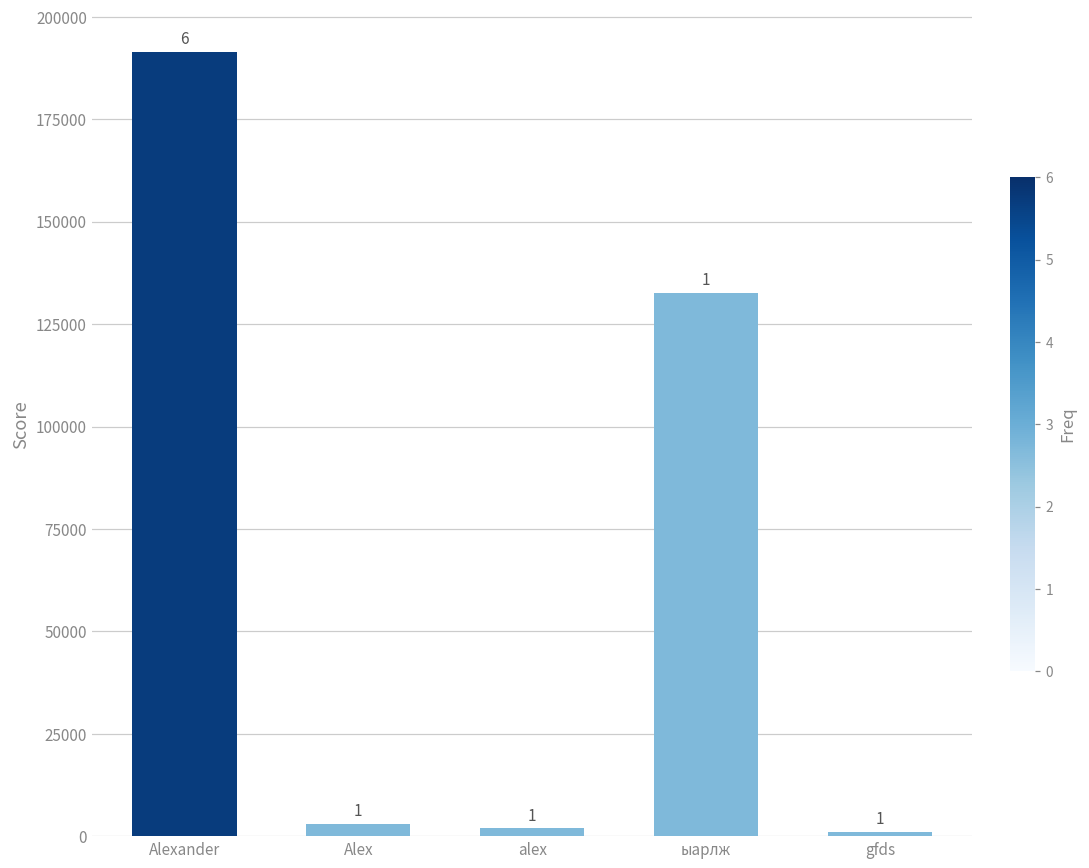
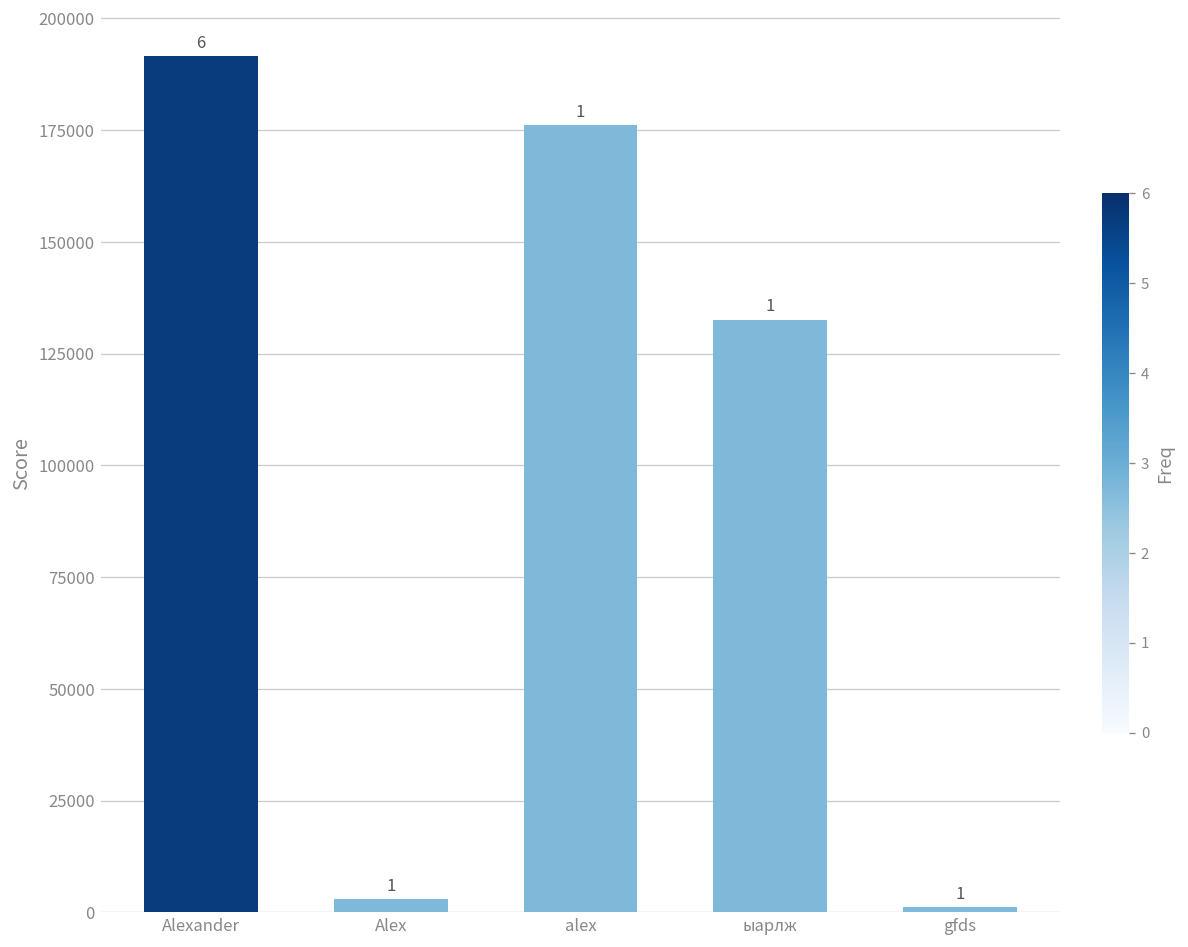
alex: 2000 -> 176000
